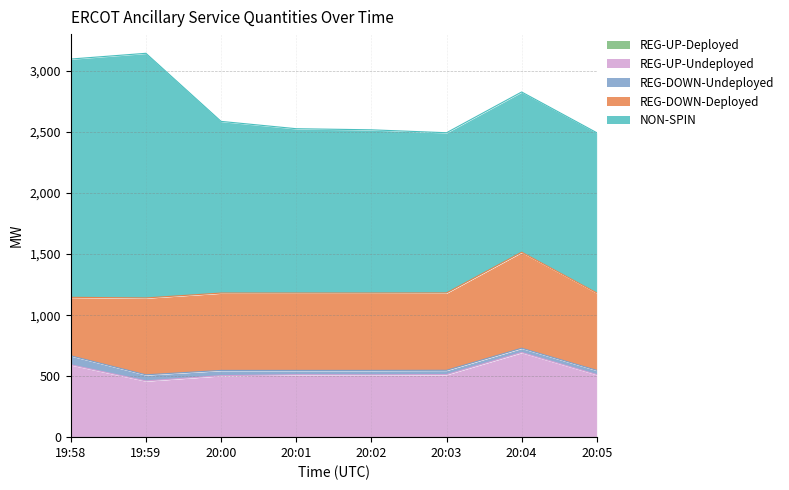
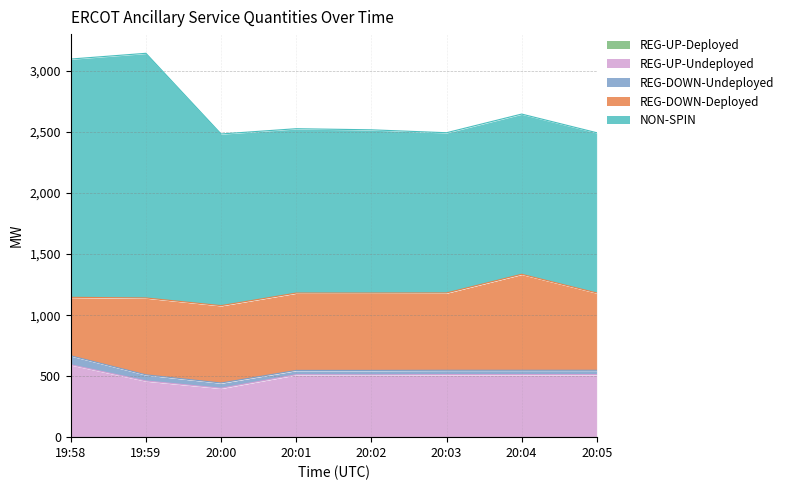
REG-UP-Undeployed, 20:00: 500 -> 400
REG-UP-Undeployed, 20:04: 690 -> 510
